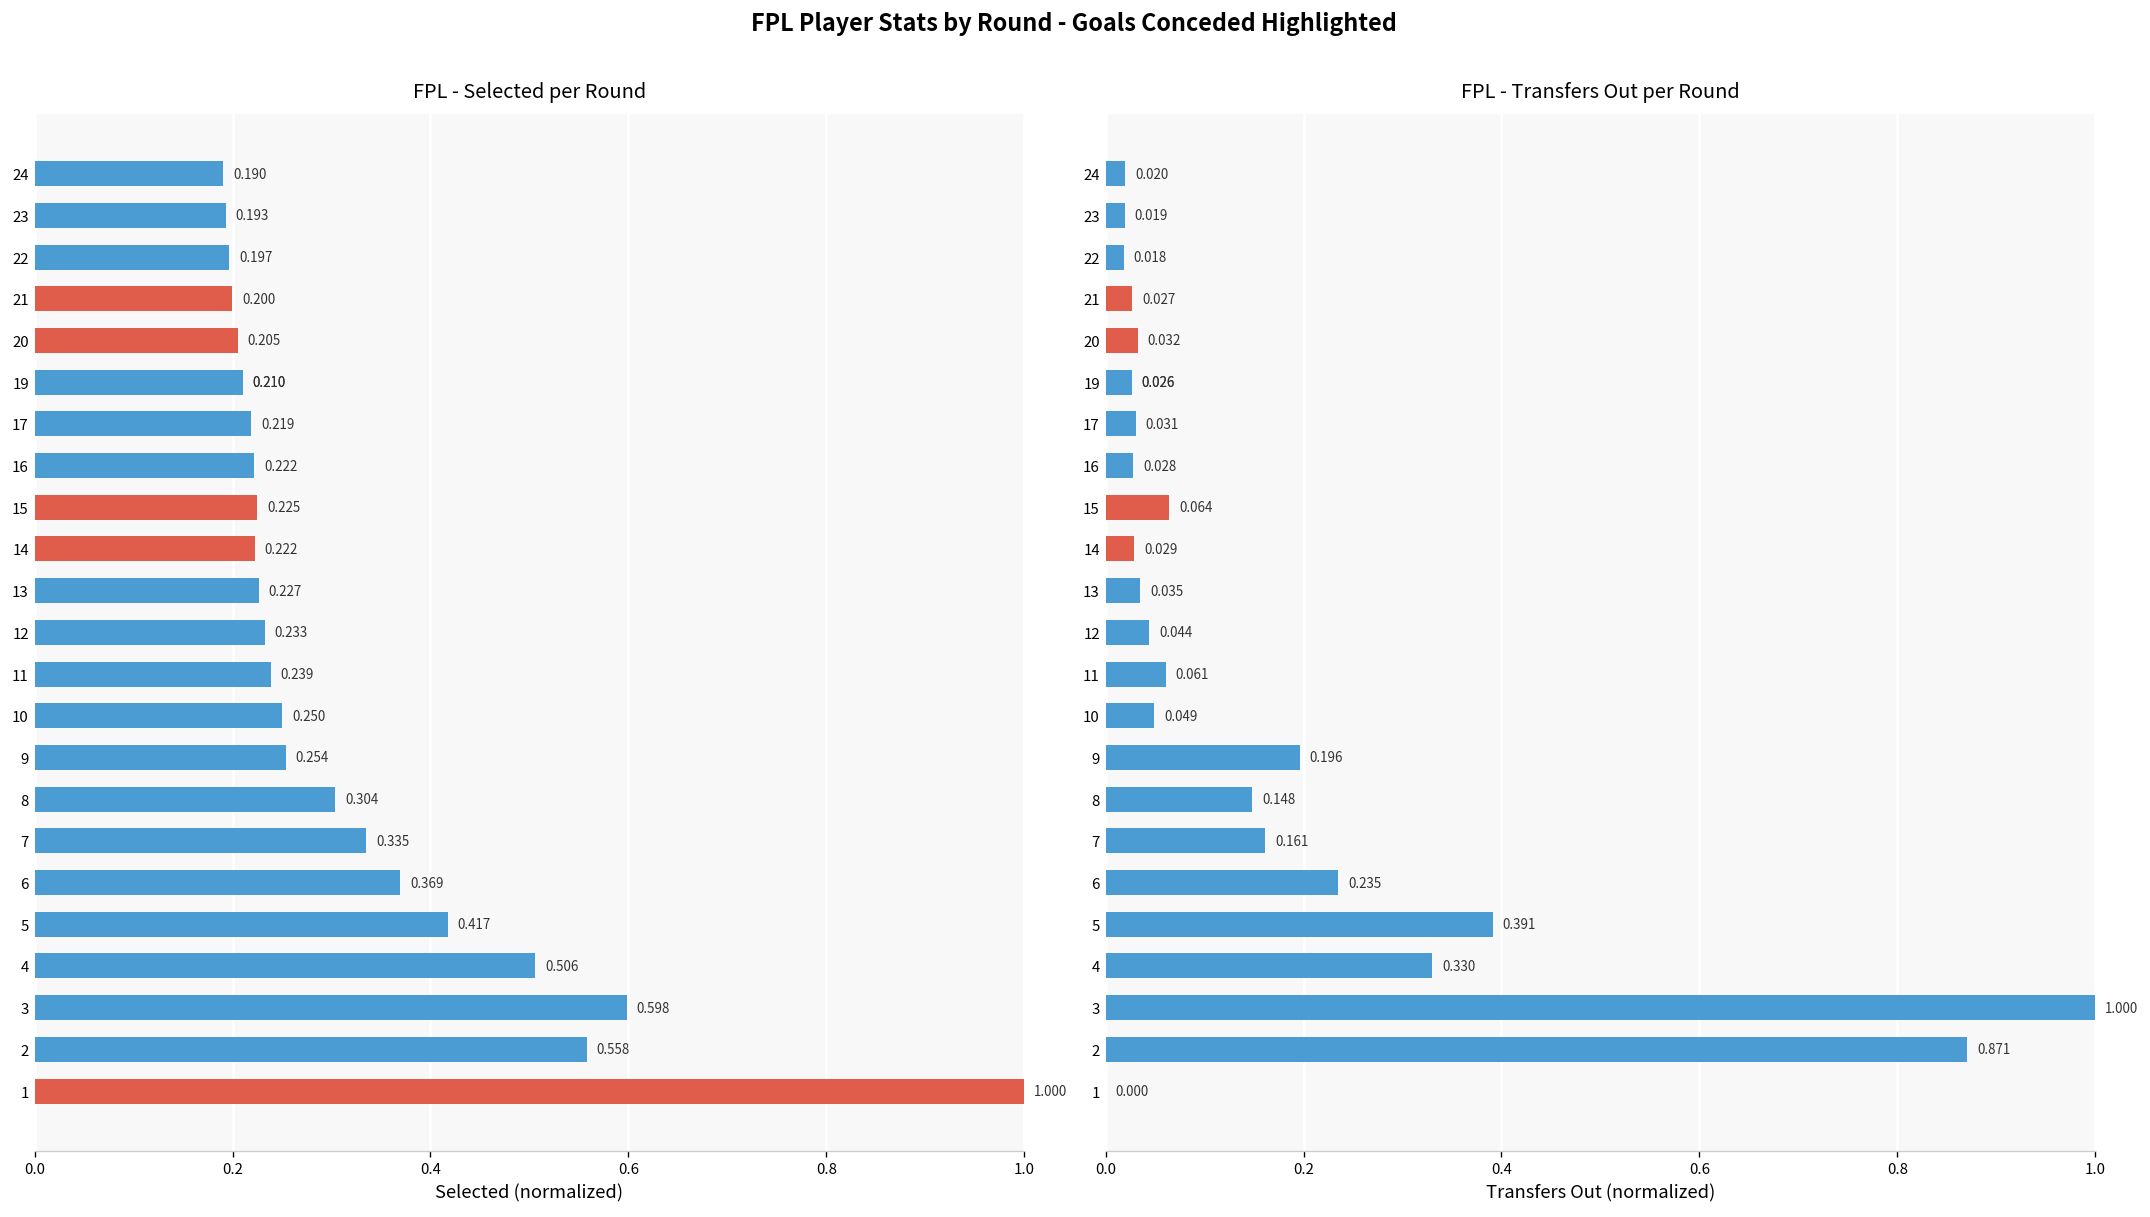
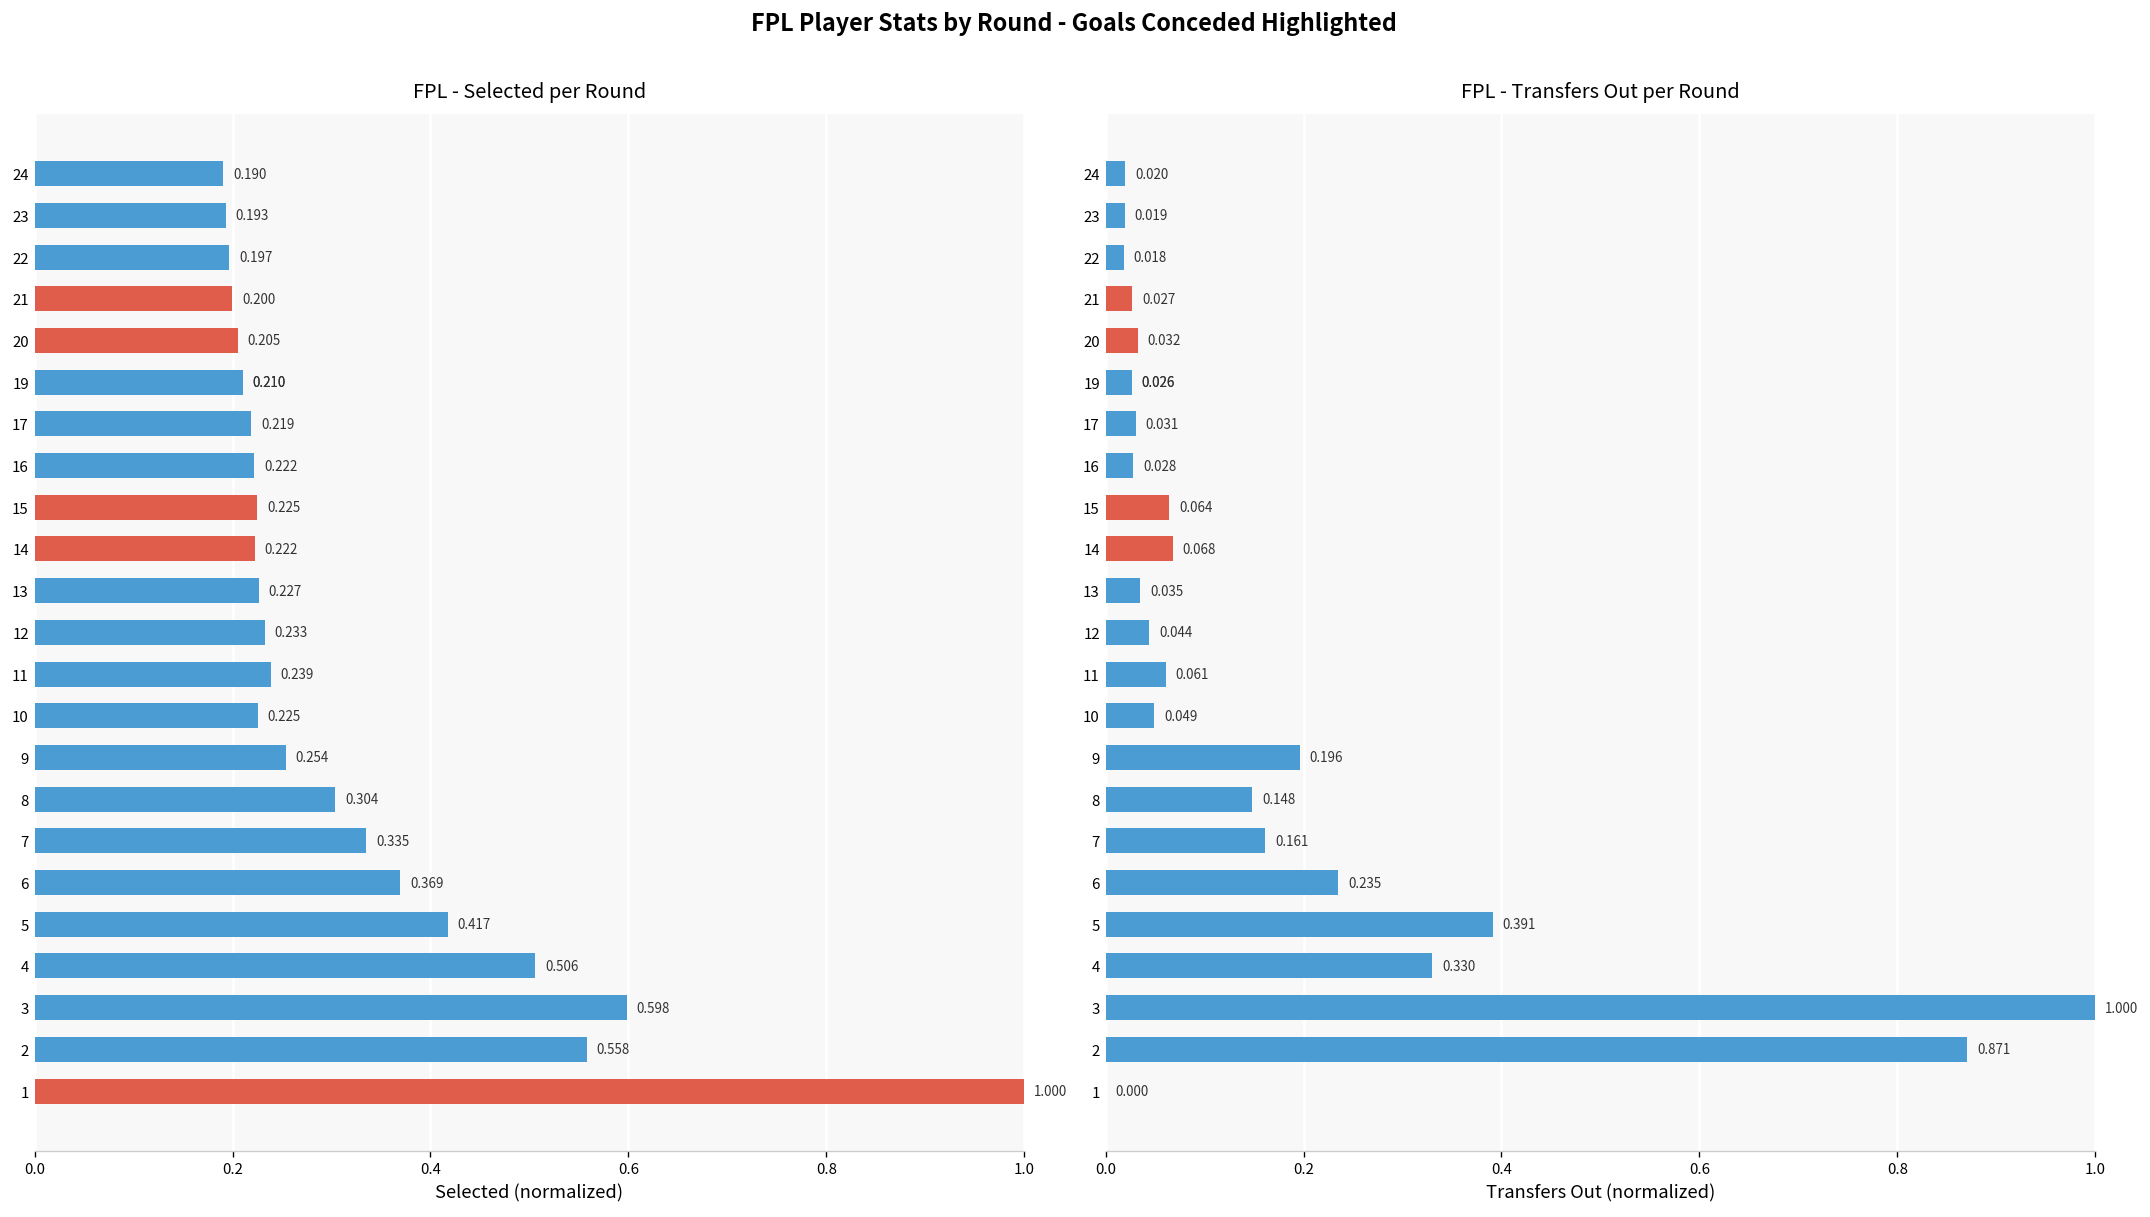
FPL - Selected per Round, 10: 0.250 -> 0.225
FPL - Transfers Out per Round, 14: 0.029 -> 0.068
